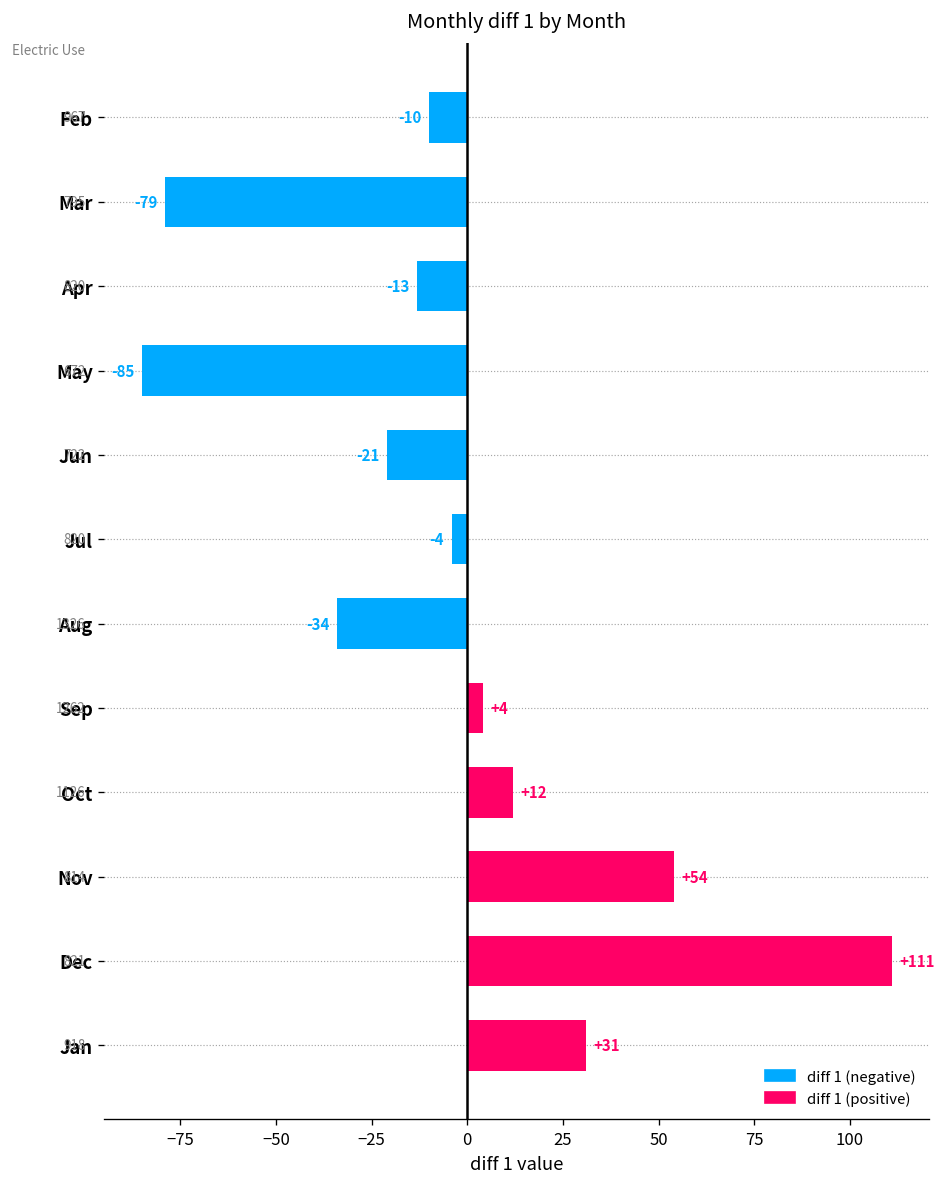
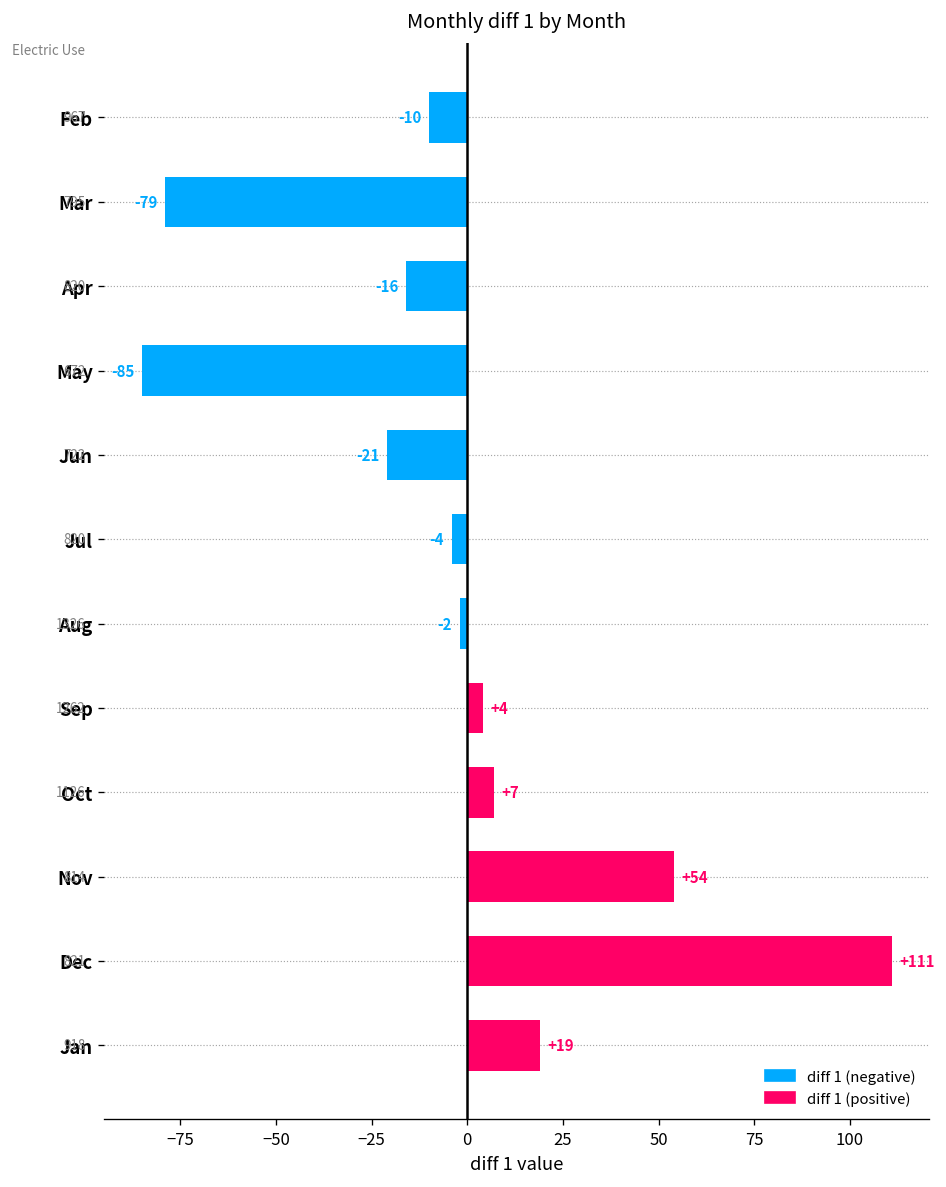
Apr: -13 -> -16
Aug: -34 -> -2
Oct: +12 -> +7
Jan: +31 -> +19
